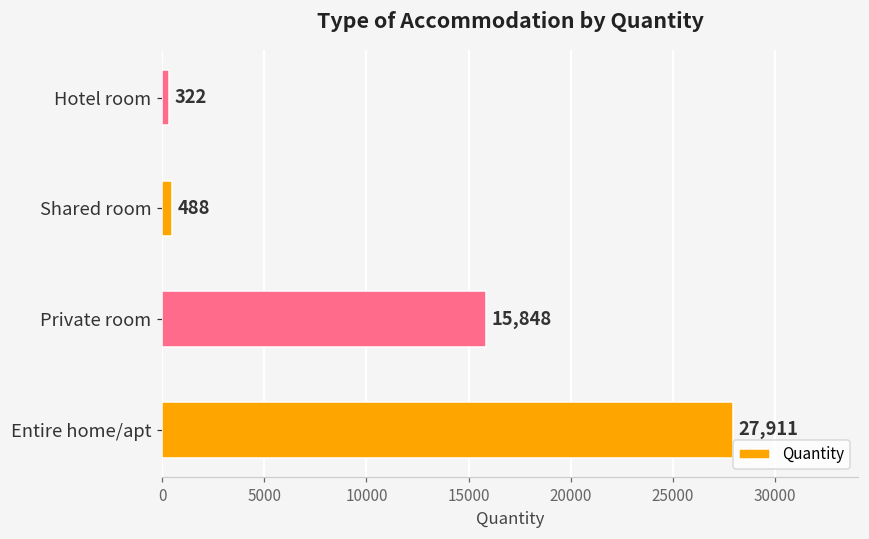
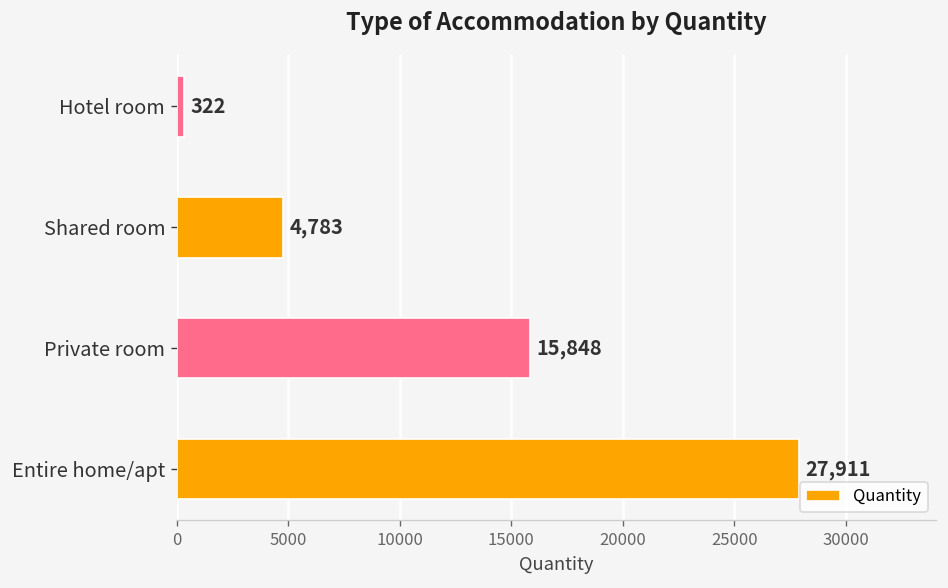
Shared room: 488 -> 4,783
